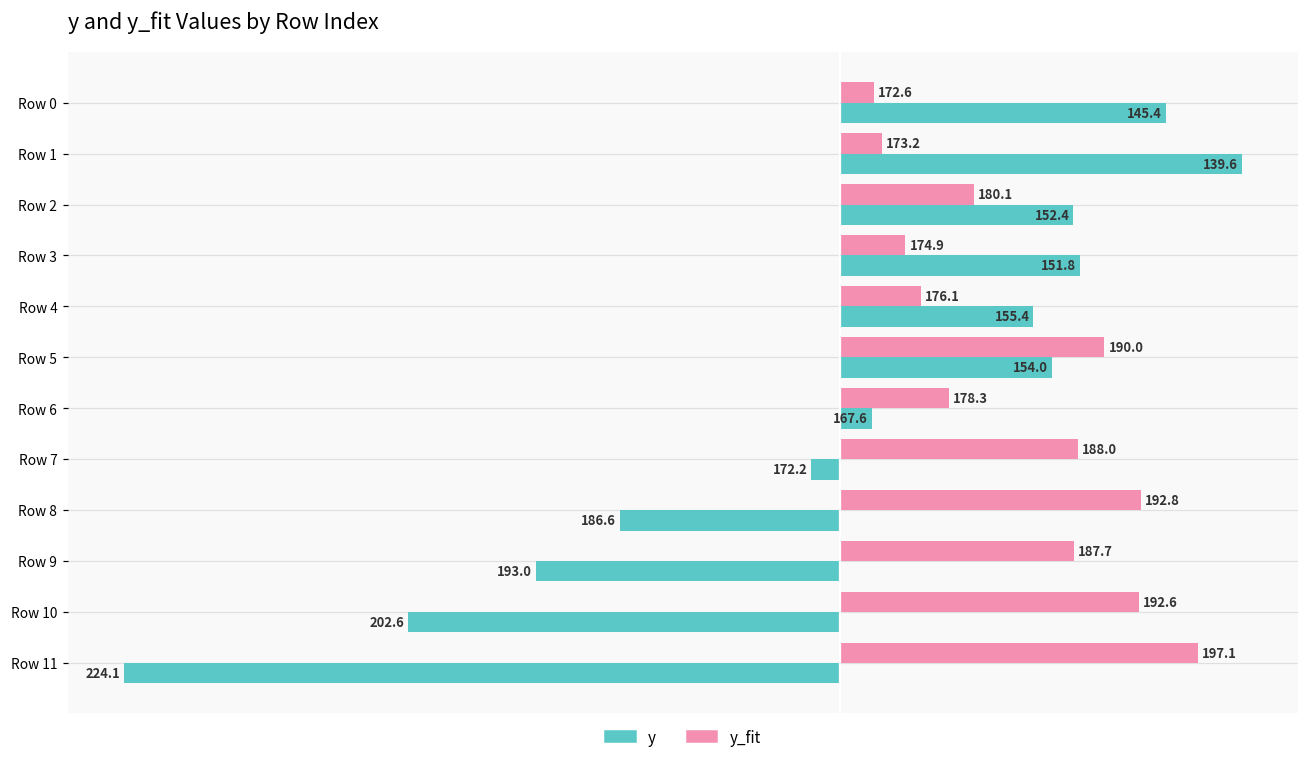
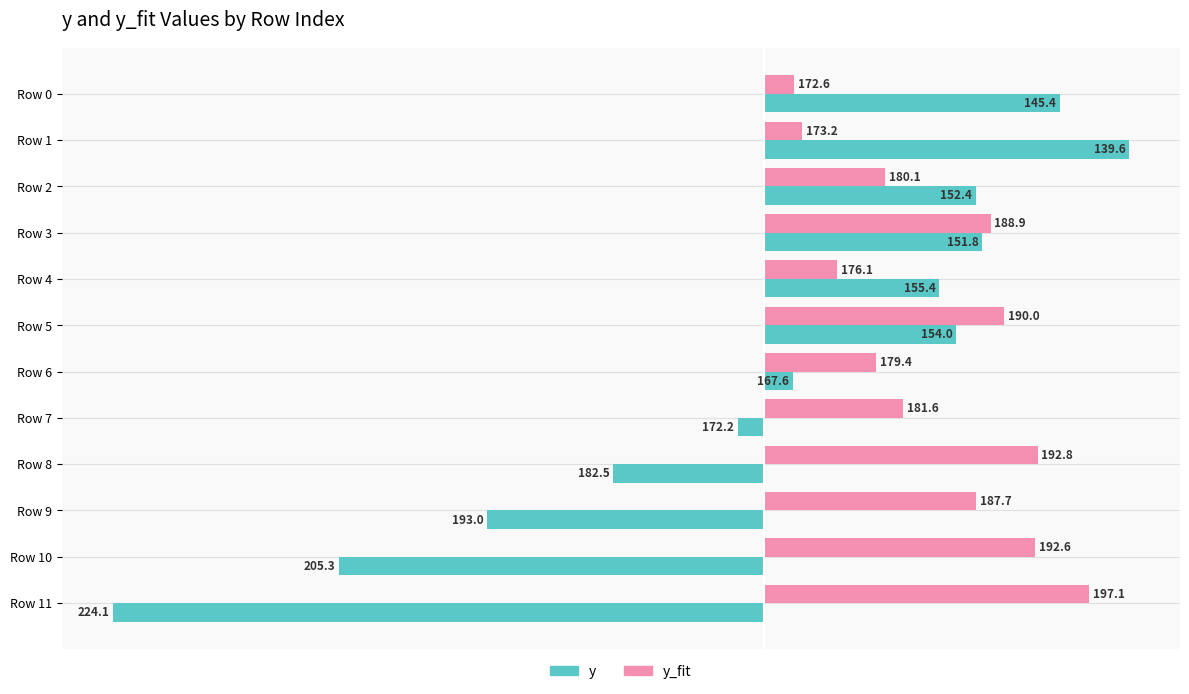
y_fit, Row 3: 174.9 -> 188.9
y_fit, Row 6: 178.3 -> 179.4
y_fit, Row 7: 188.0 -> 181.6
y, Row 8: 186.6 -> 182.5
y, Row 10: 202.6 -> 205.3
